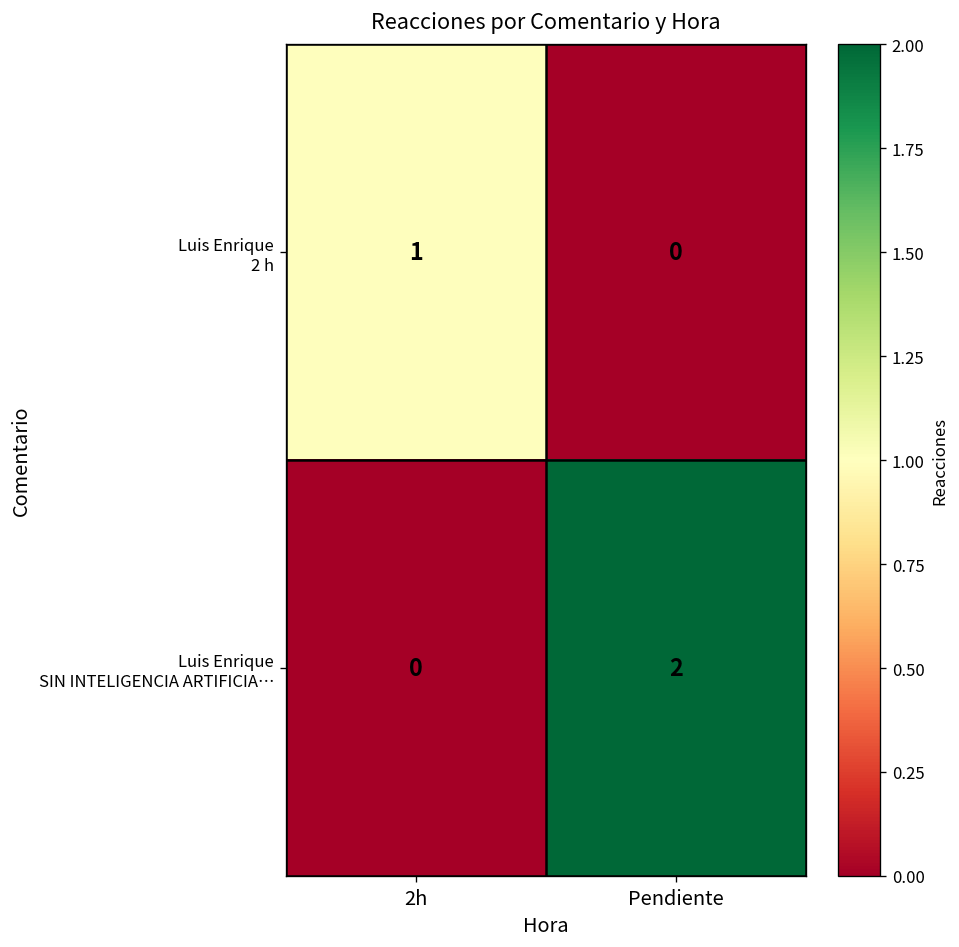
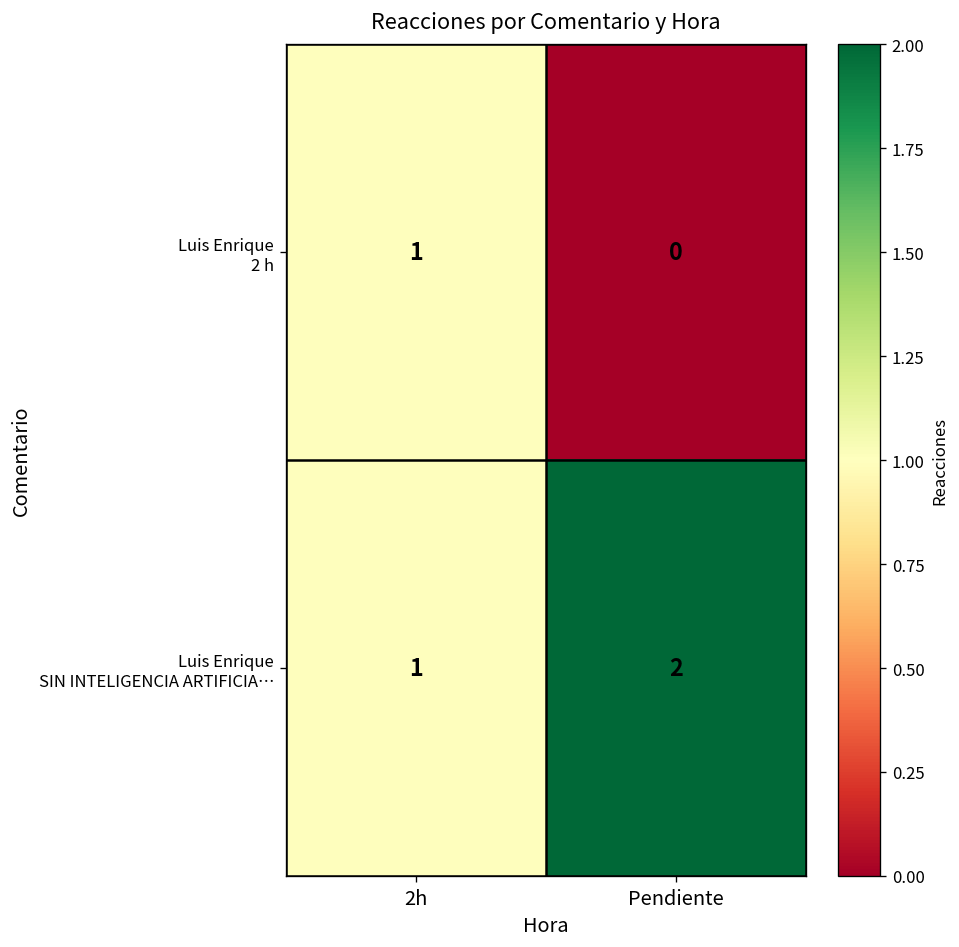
Luis Enrique SIN INTELIGENCIA ARTIFICIA…, 2h: 0 -> 1
